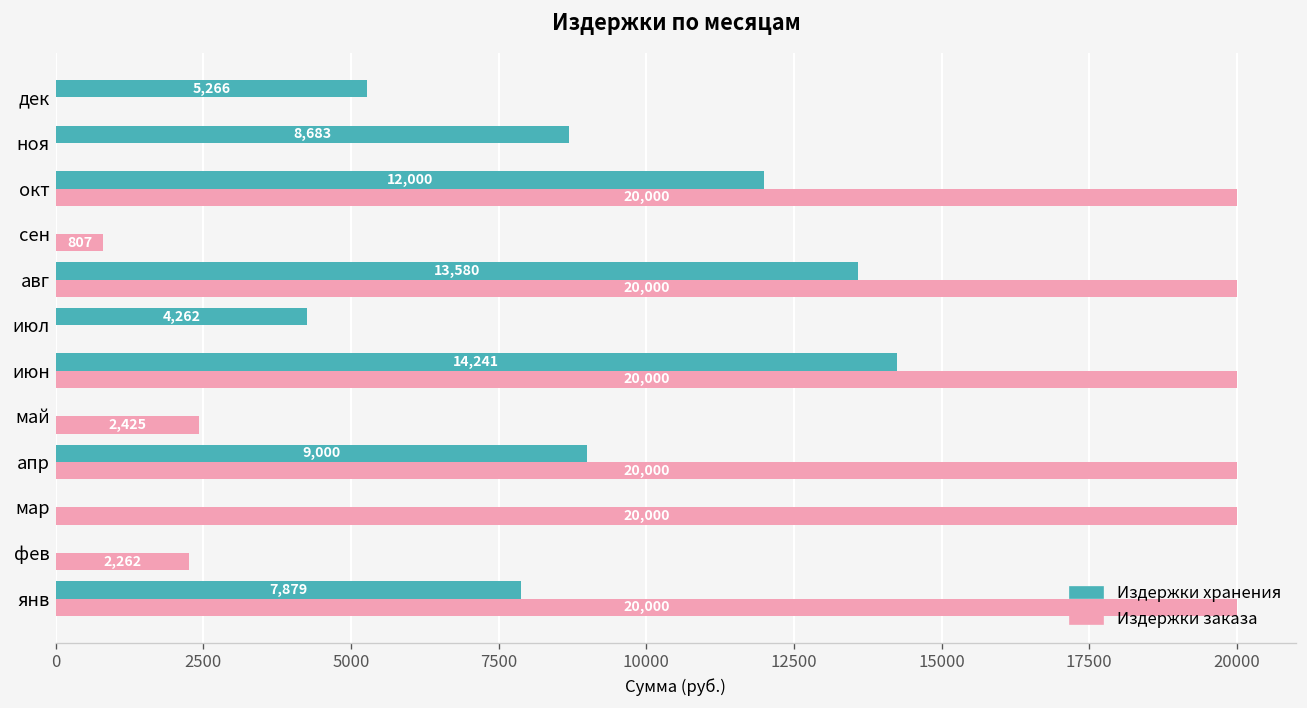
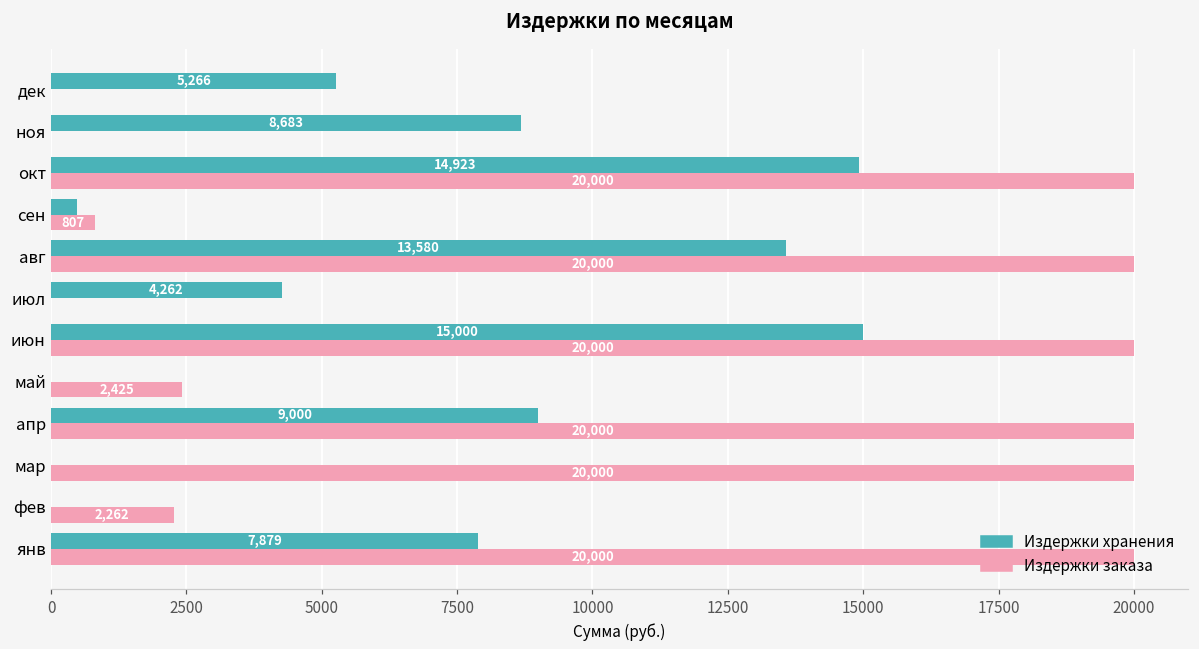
Издержки хранения, окт: 12,000 -> 14,923
Издержки хранения, сен: 0 -> 500
Издержки хранения, июн: 14,241 -> 15,000
